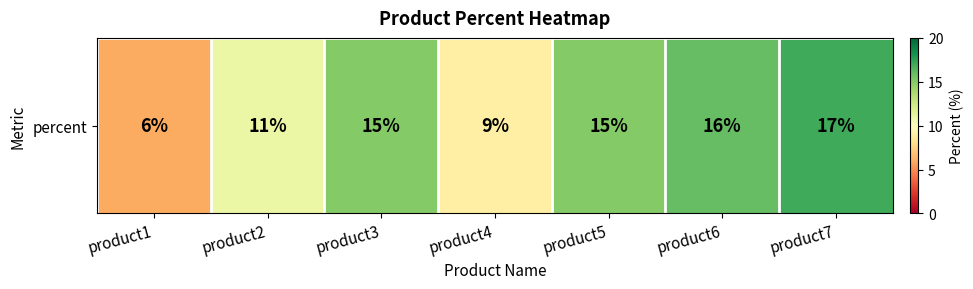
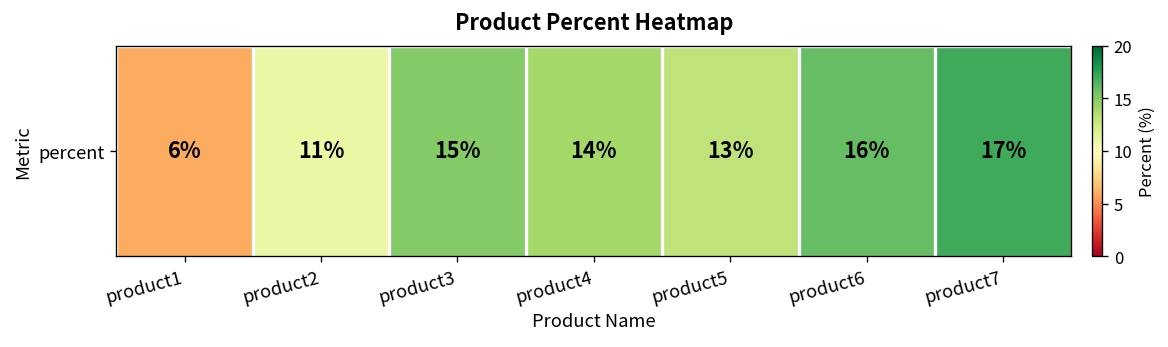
percent, product4: 9% -> 14%
percent, product5: 15% -> 13%
